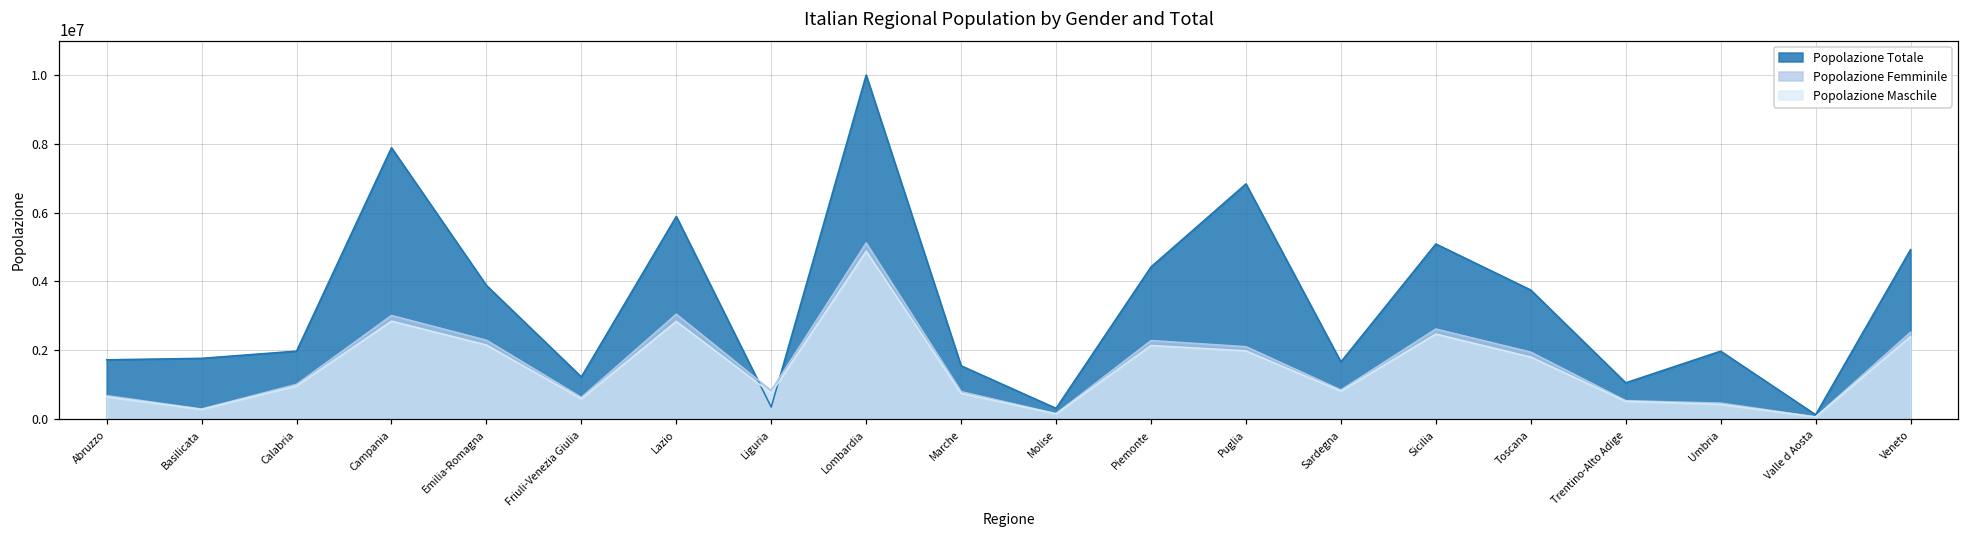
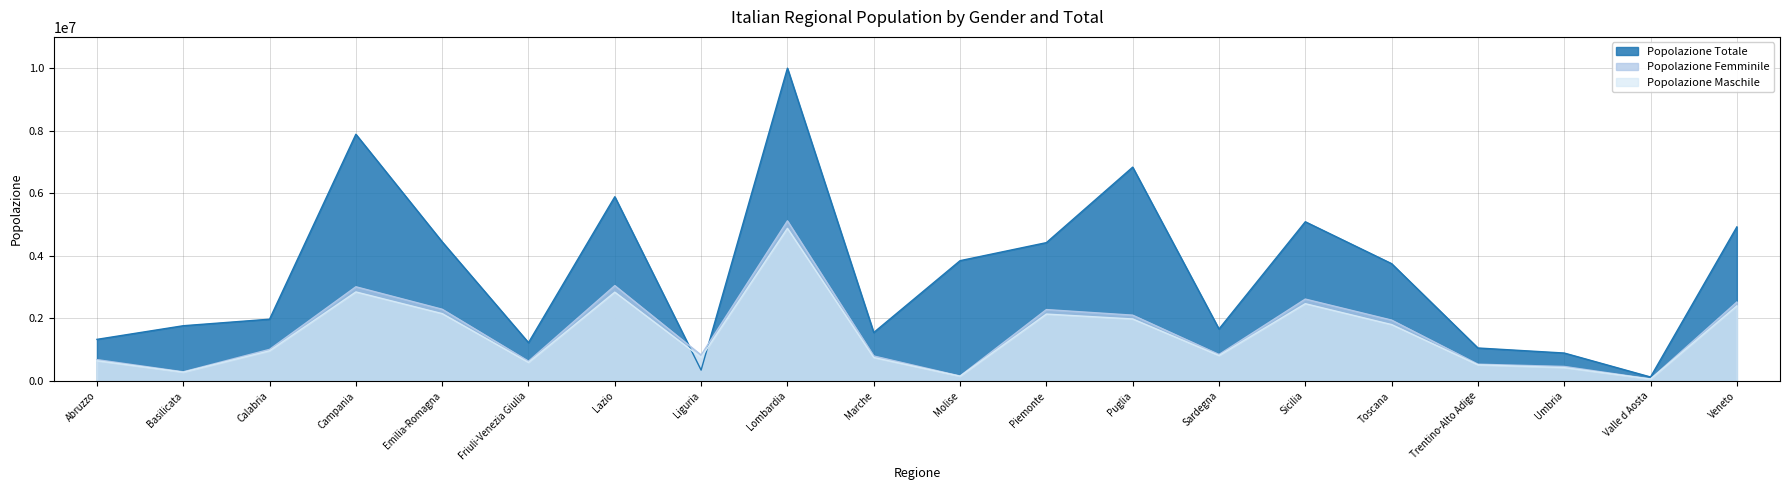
Popolazione Totale, Abruzzo: 1700000 -> 1300000
Popolazione Totale, Emilia-Romagna: 3900000 -> 4500000
Popolazione Totale, Molise: 300000 -> 3800000
Popolazione Totale, Umbria: 2000000 -> 900000
